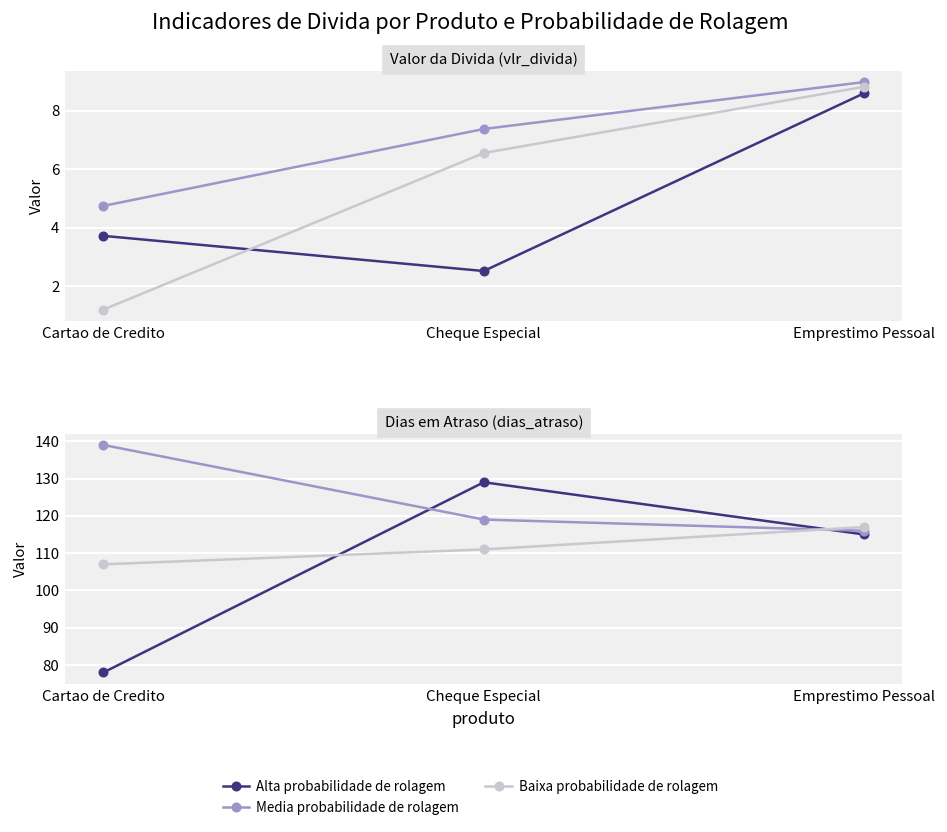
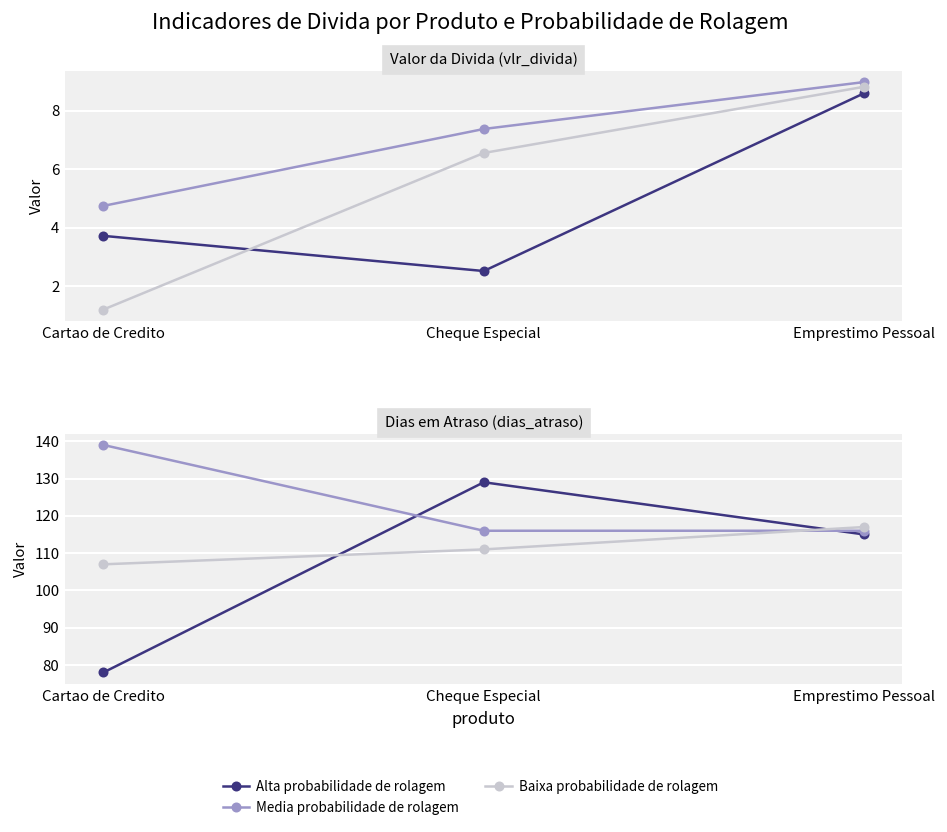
Dias em Atraso (dias_atraso), Media probabilidade de rolagem, Cheque Especial: 119 -> 116
